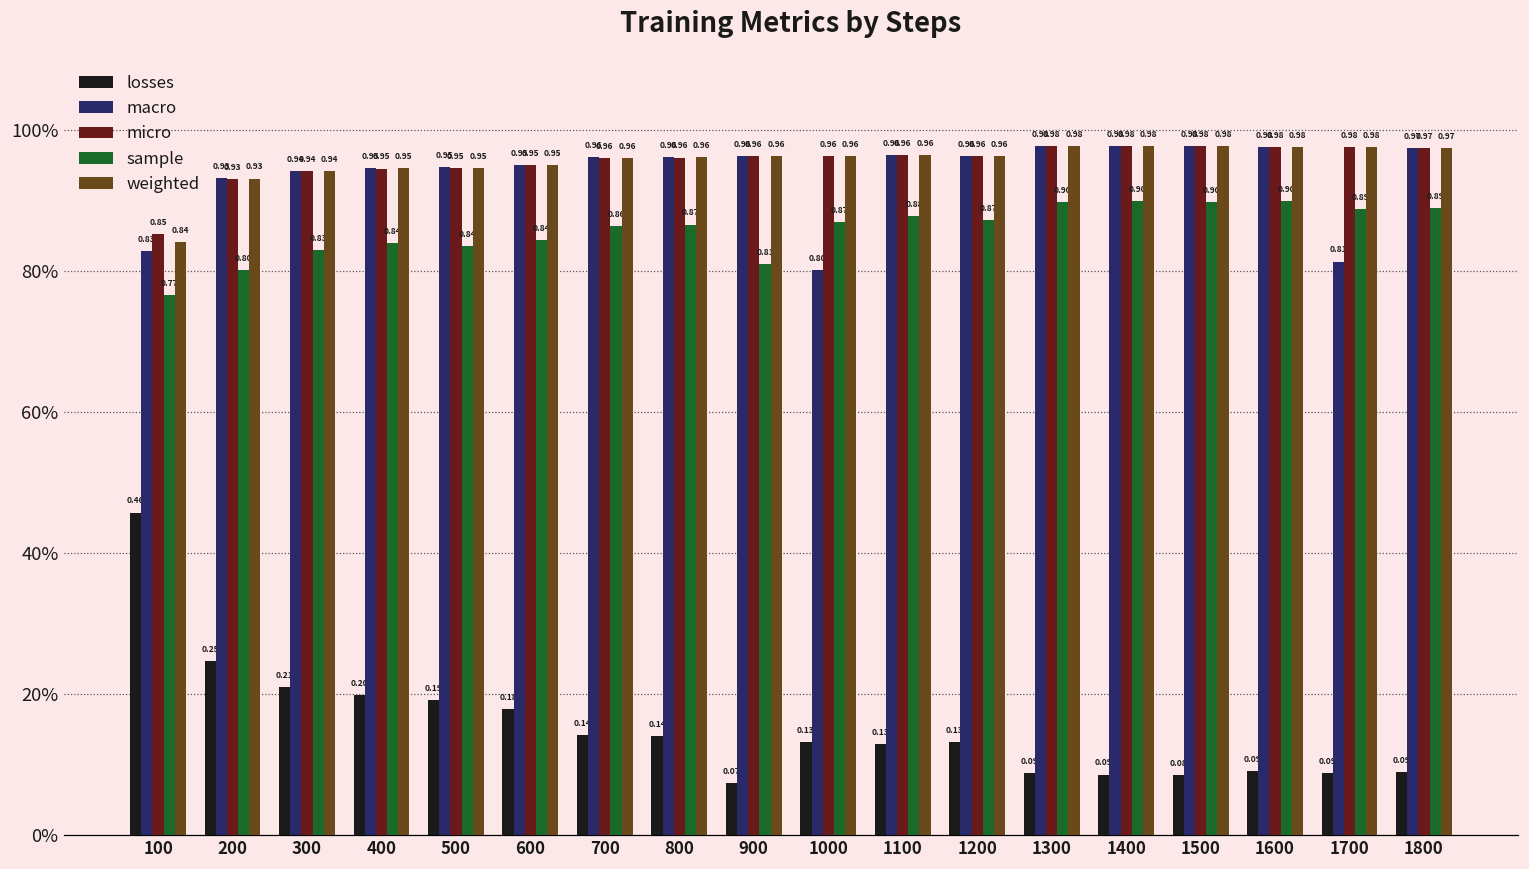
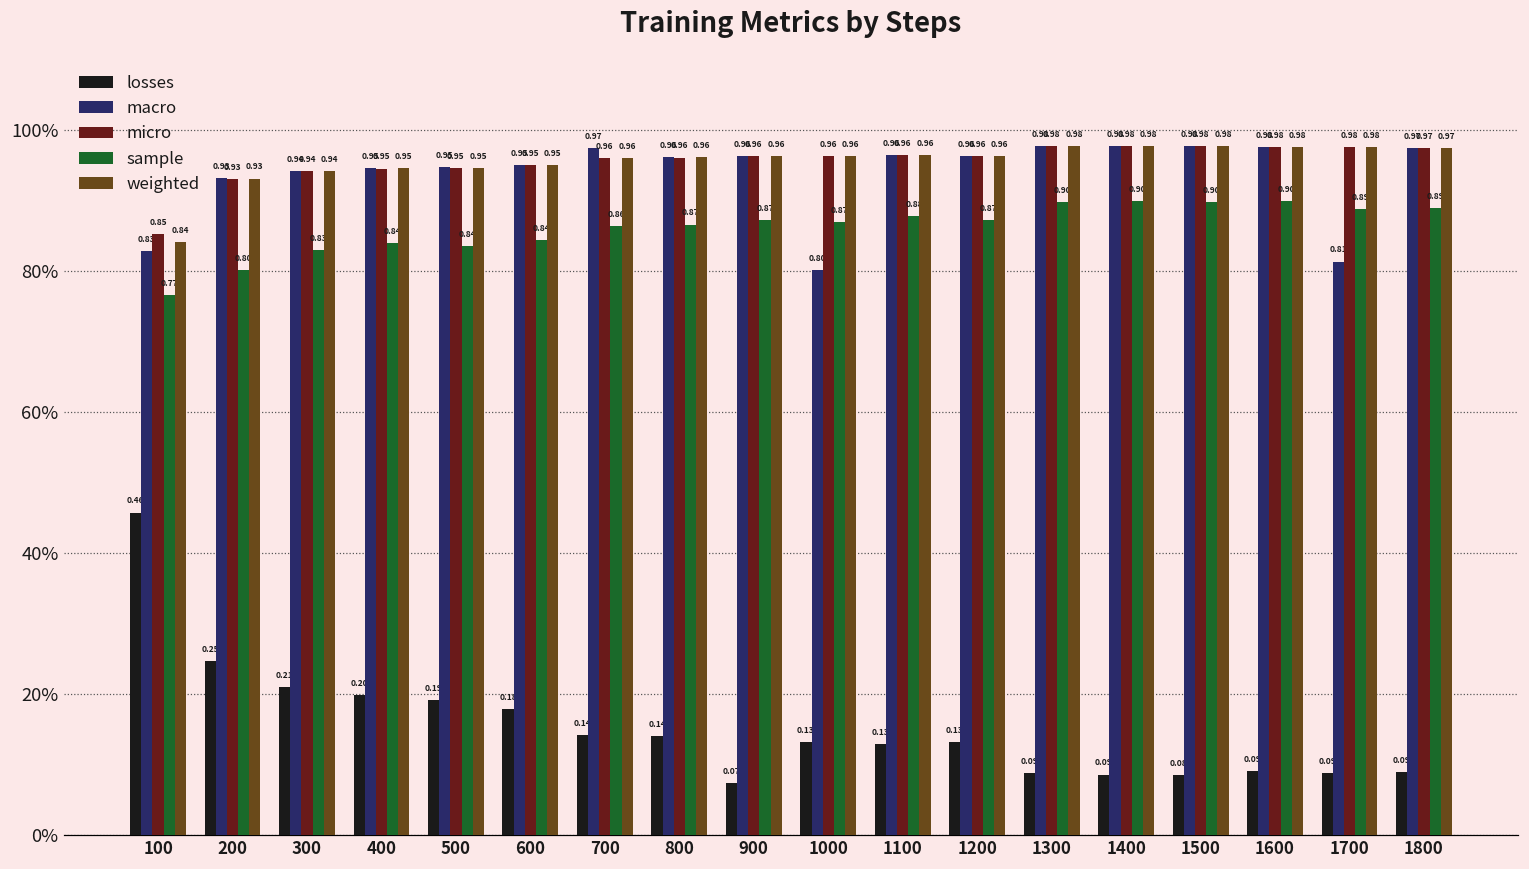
macro, 700: 0.96 -> 0.97
sample, 900: 0.81 -> 0.87
